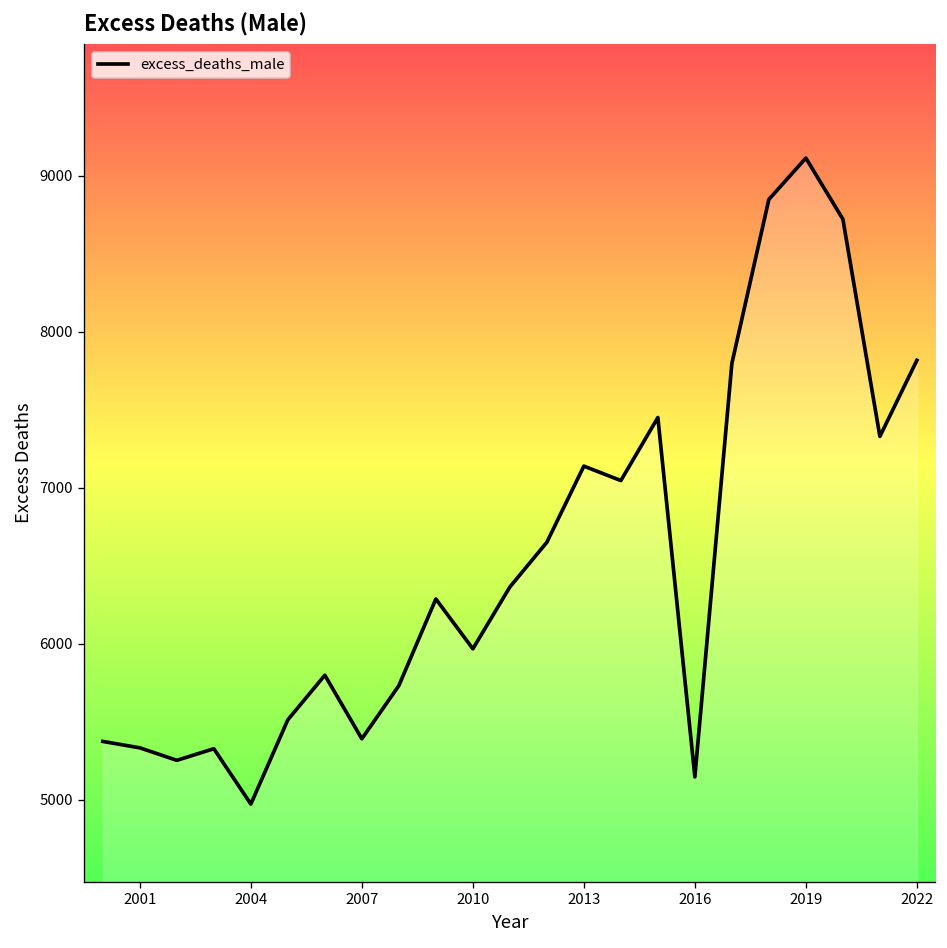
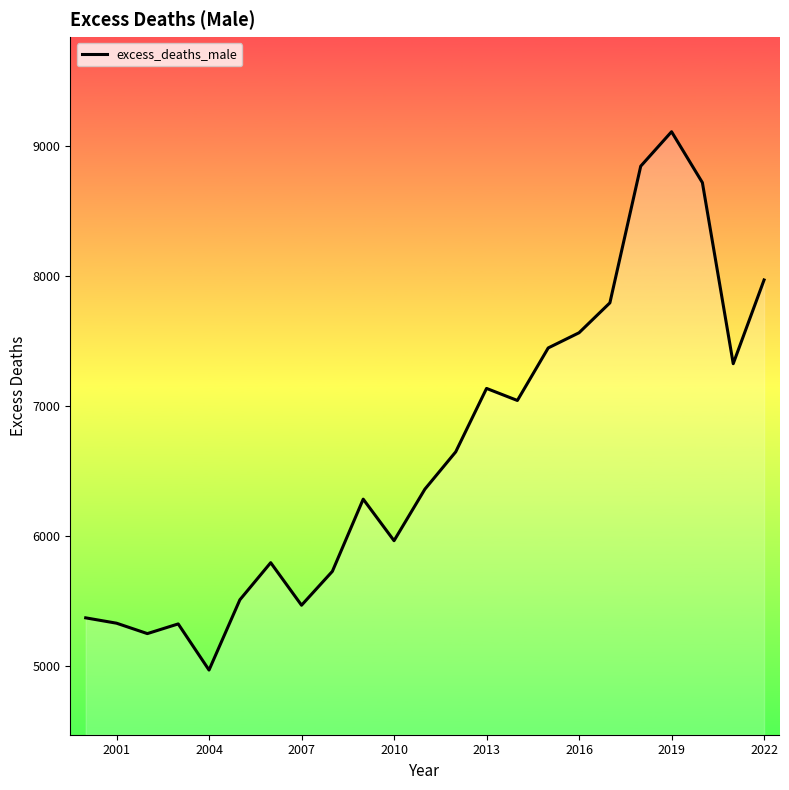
2007: 5390 -> 5470
2016: 5150 -> 7570
2022: 7820 -> 7970
